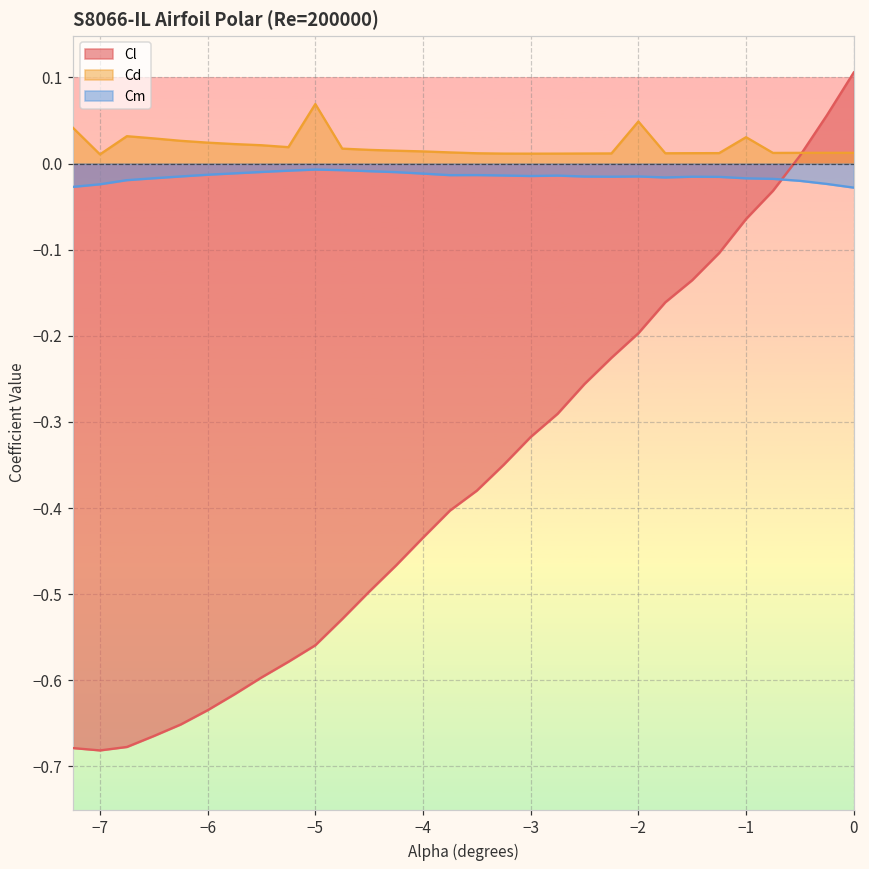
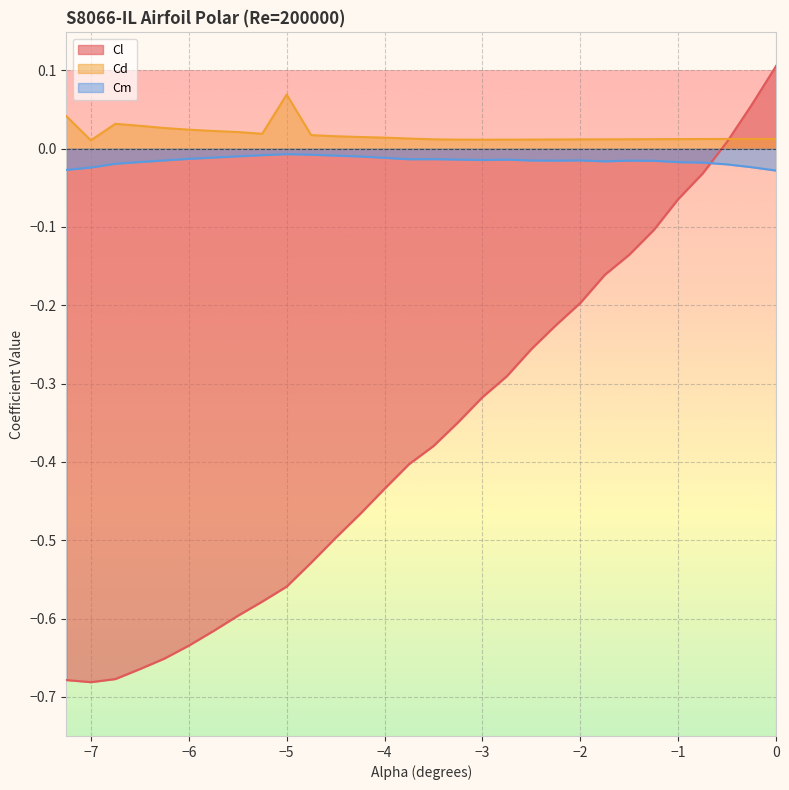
Cd, −2: 0.05 -> 0.01
Cd, −1: 0.03 -> 0.01
